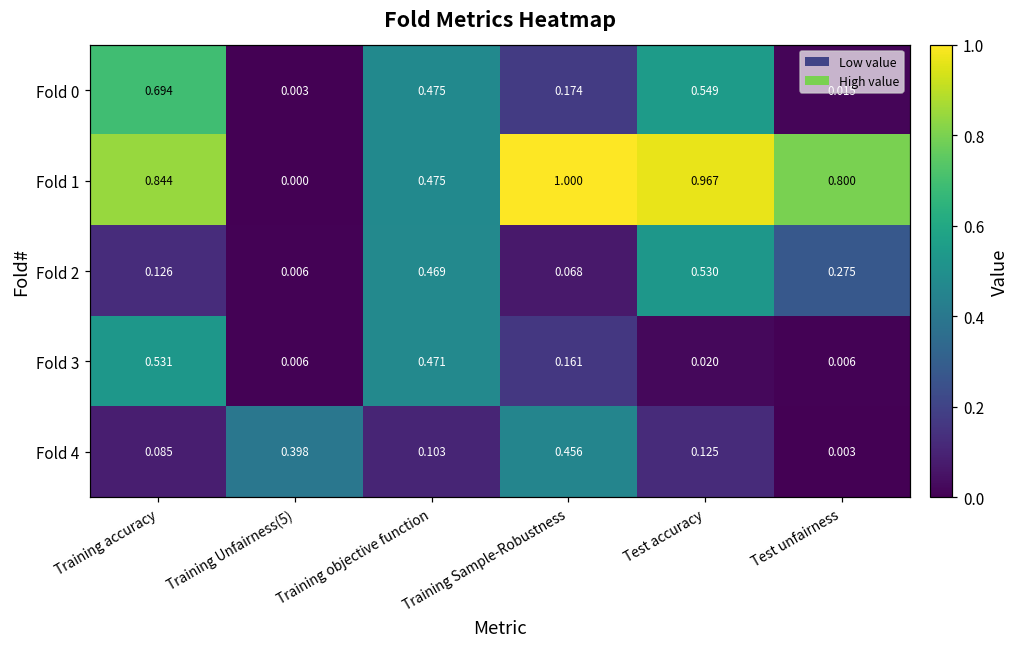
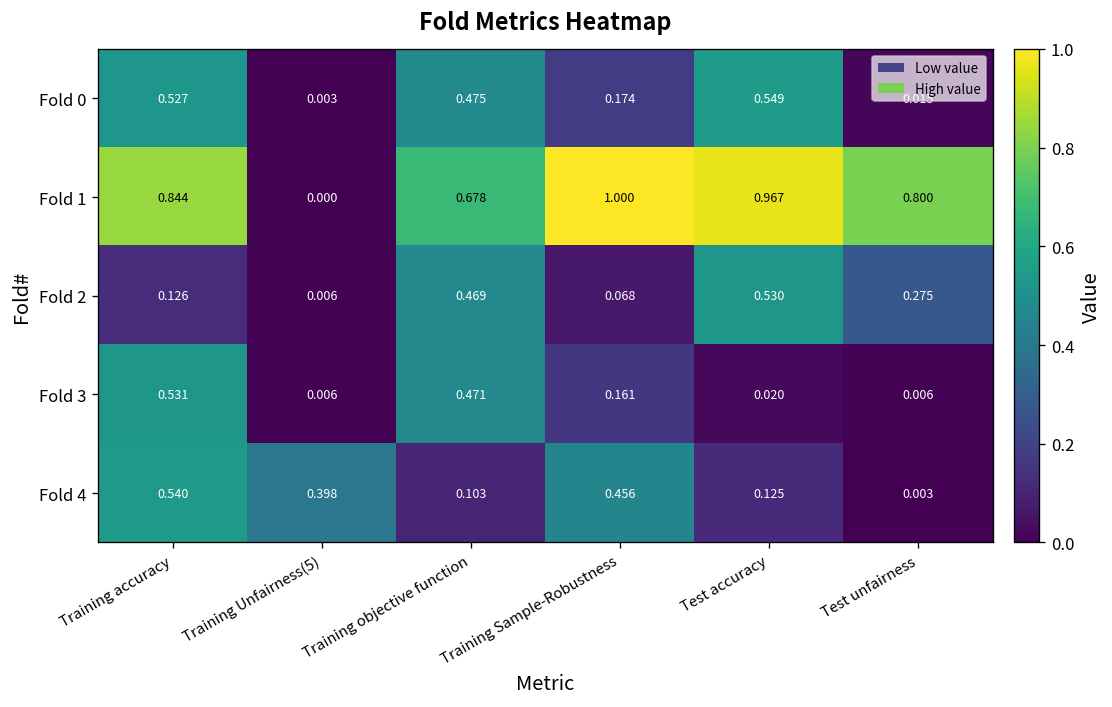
Fold 0, Training accuracy: 0.694 -> 0.527
Fold 1, Training objective function: 0.475 -> 0.678
Fold 4, Training accuracy: 0.085 -> 0.540
